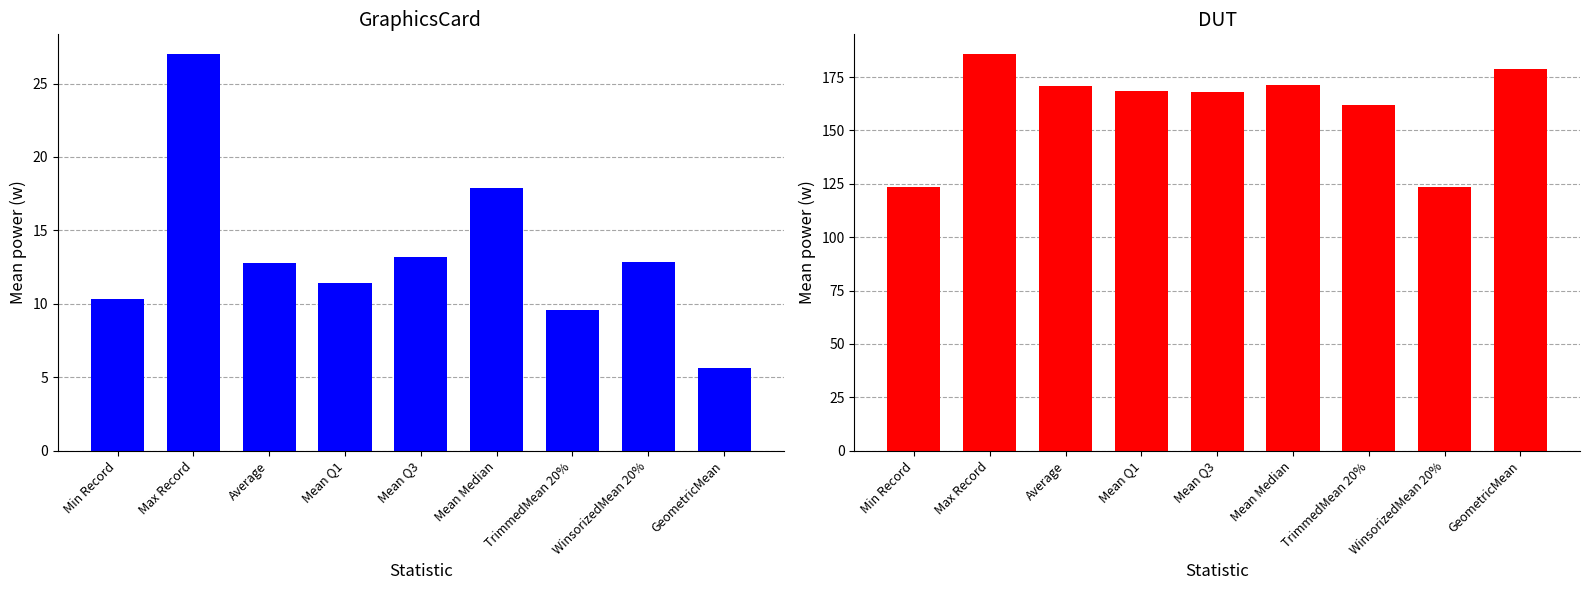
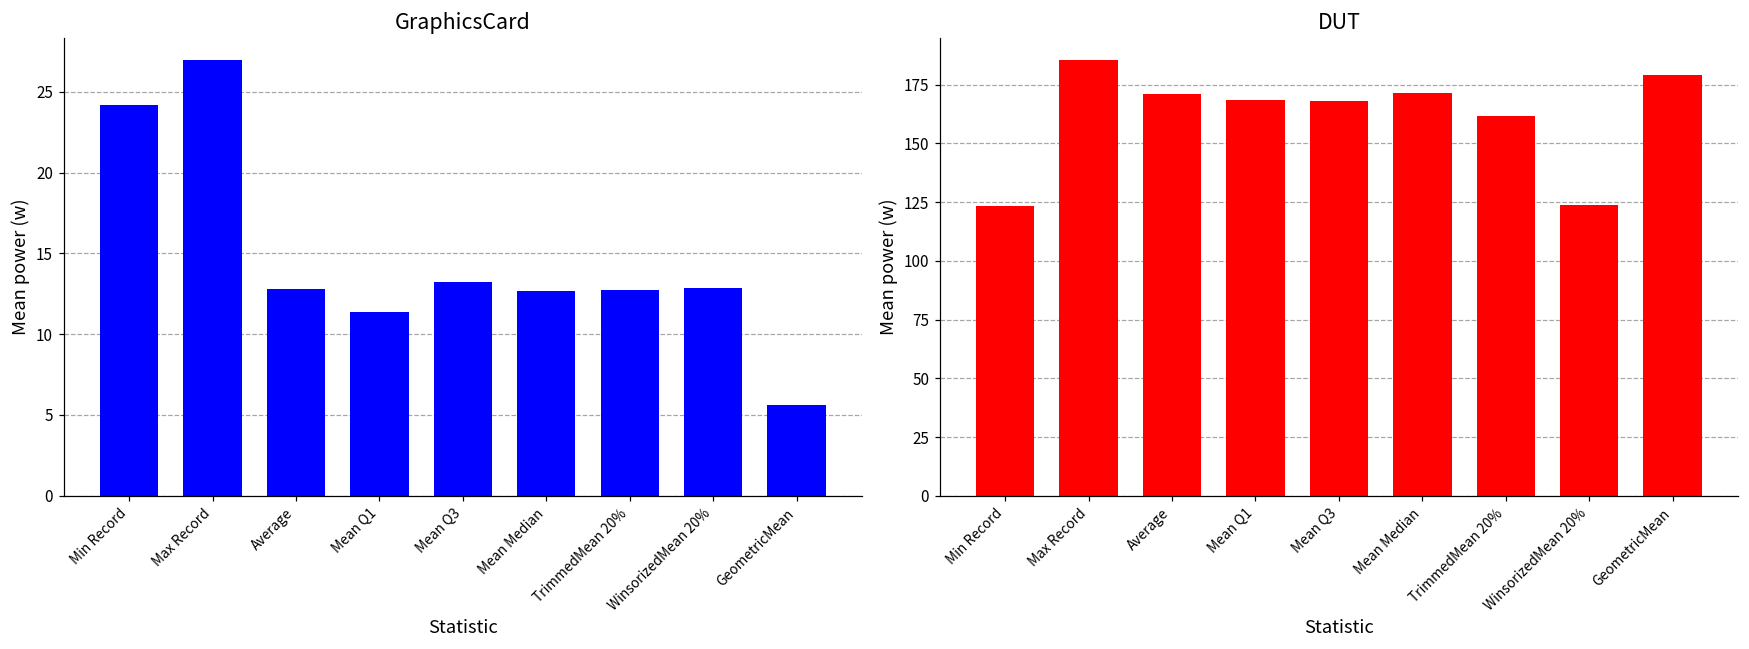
GraphicsCard, Min Record: 10.3 -> 24.2
GraphicsCard, Mean Median: 17.9 -> 12.7
GraphicsCard, TrimmedMean 20%: 9.6 -> 12.8
